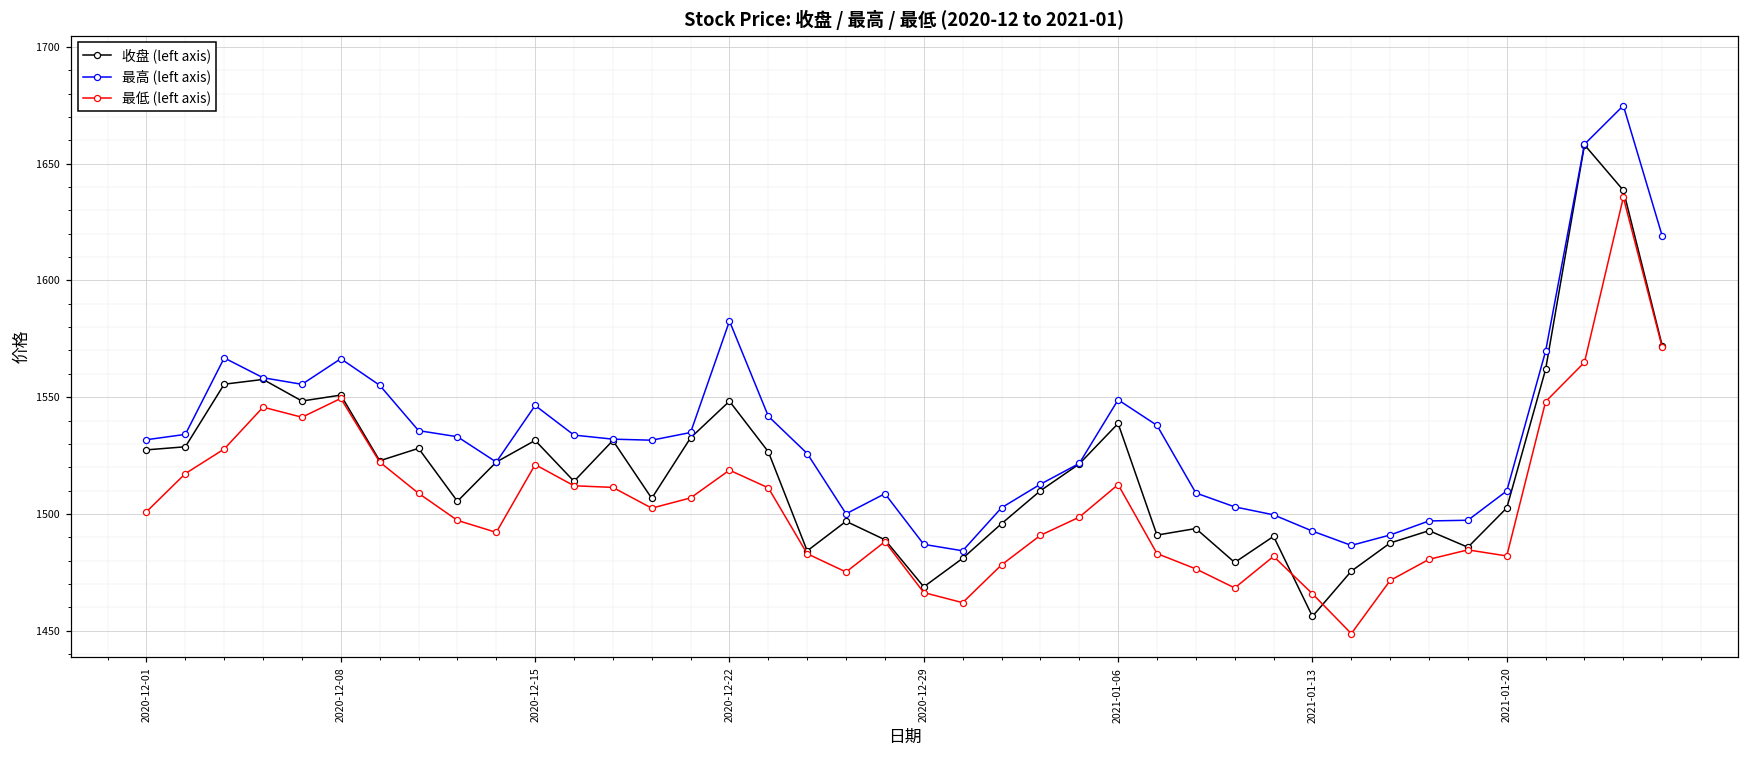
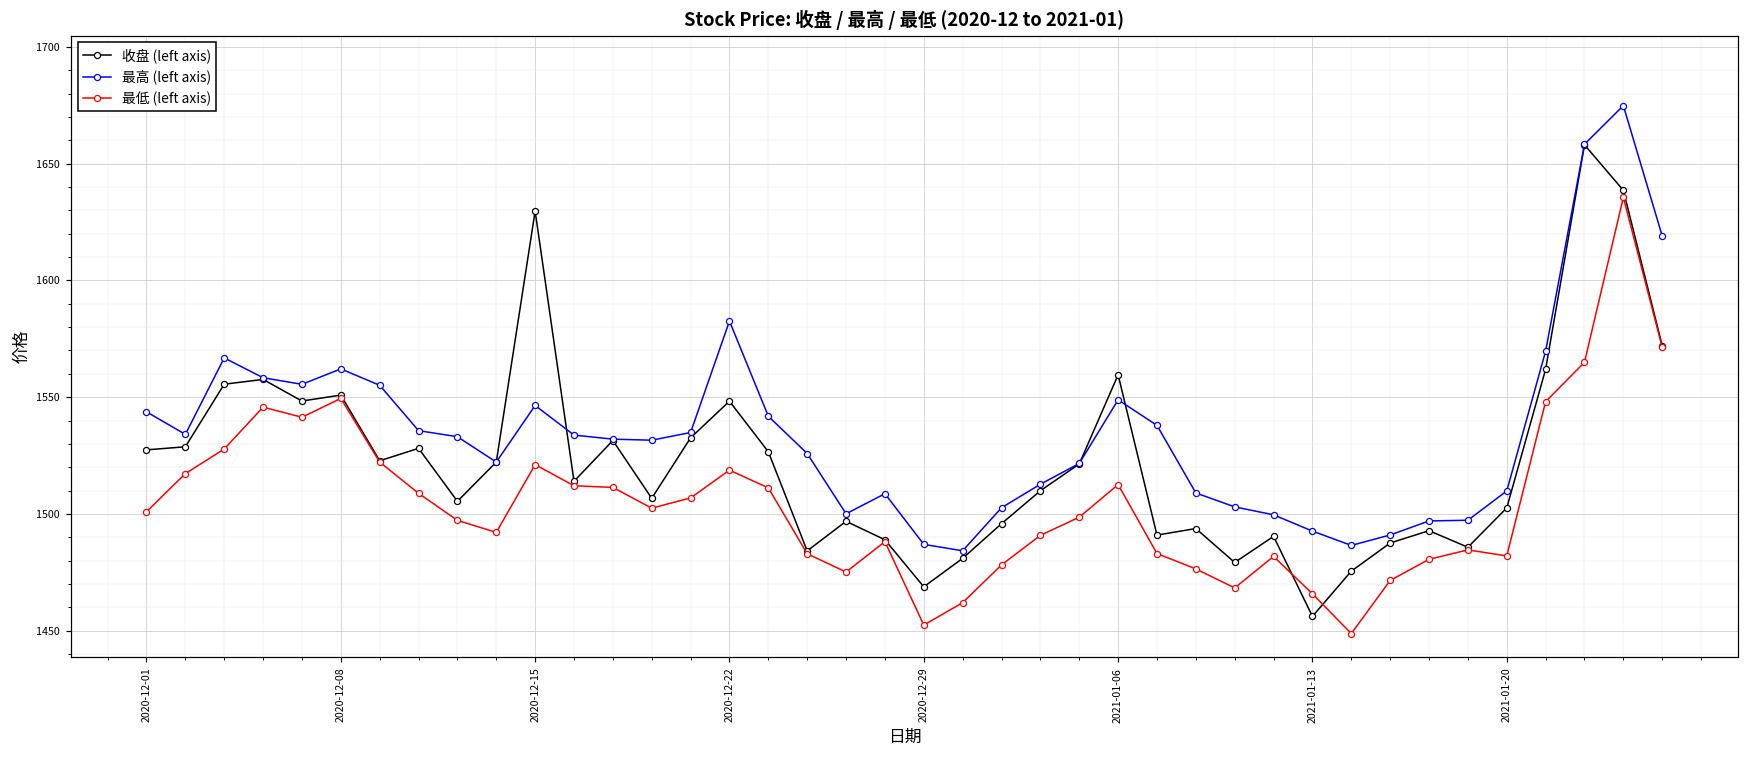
最高 (left axis), 2020-12-01: 1532 -> 1544
最高 (left axis), 2020-12-08: 1566 -> 1562
收盘 (left axis), 2020-12-15: 1531 -> 1630
最低 (left axis), 2020-12-29: 1466 -> 1452
收盘 (left axis), 2021-01-06: 1539 -> 1560
